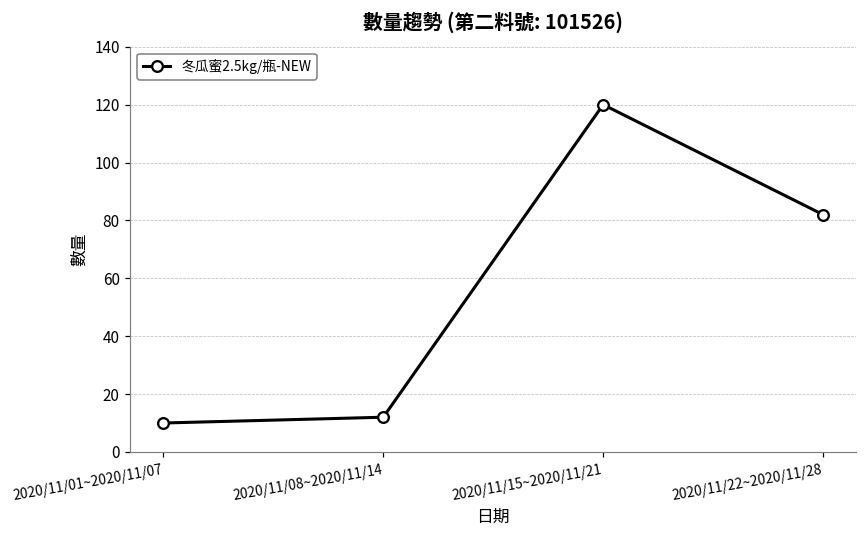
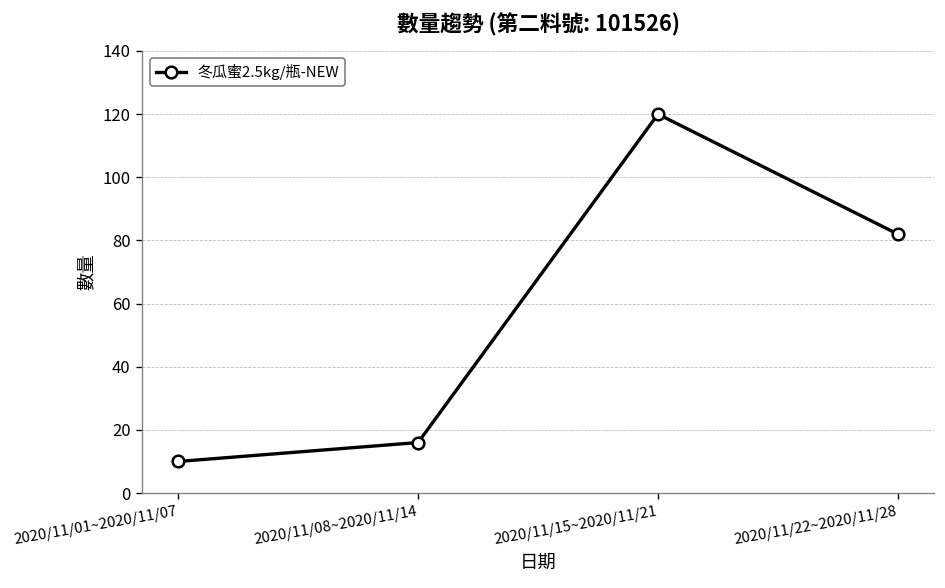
2020/11/08~2020/11/14: 12 -> 16
